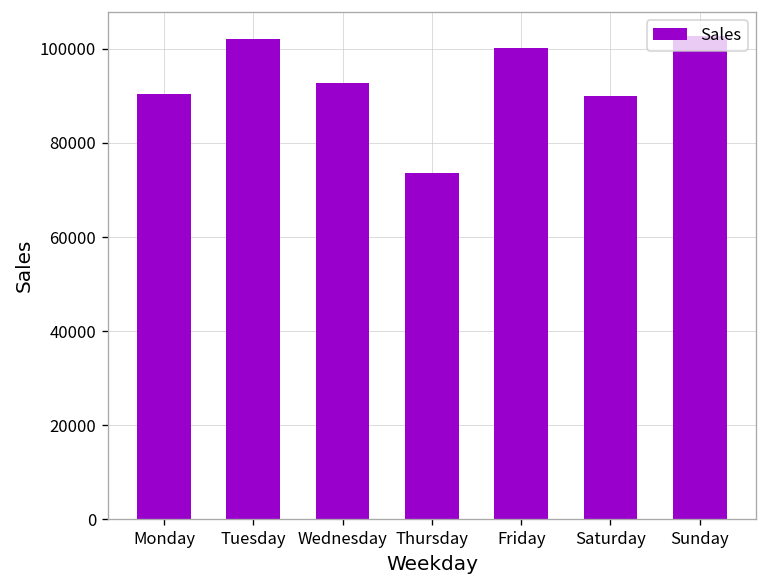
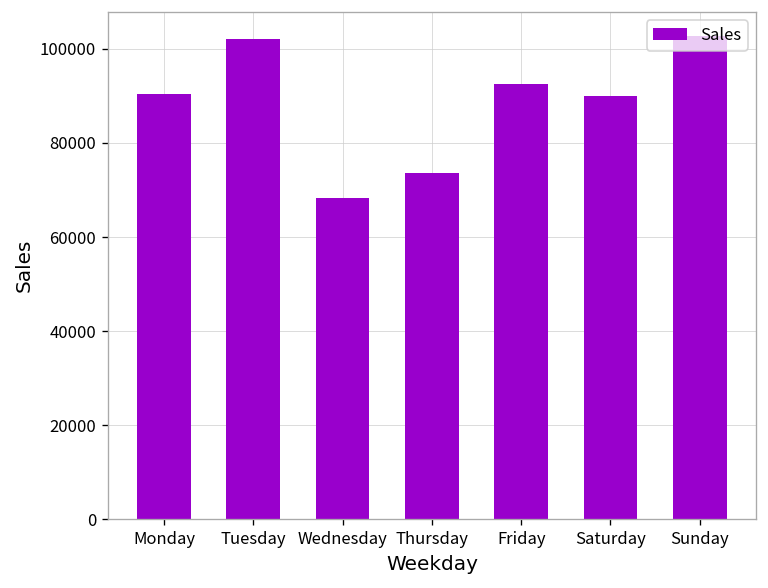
Wednesday: 93000 -> 68000
Friday: 100000 -> 93000
